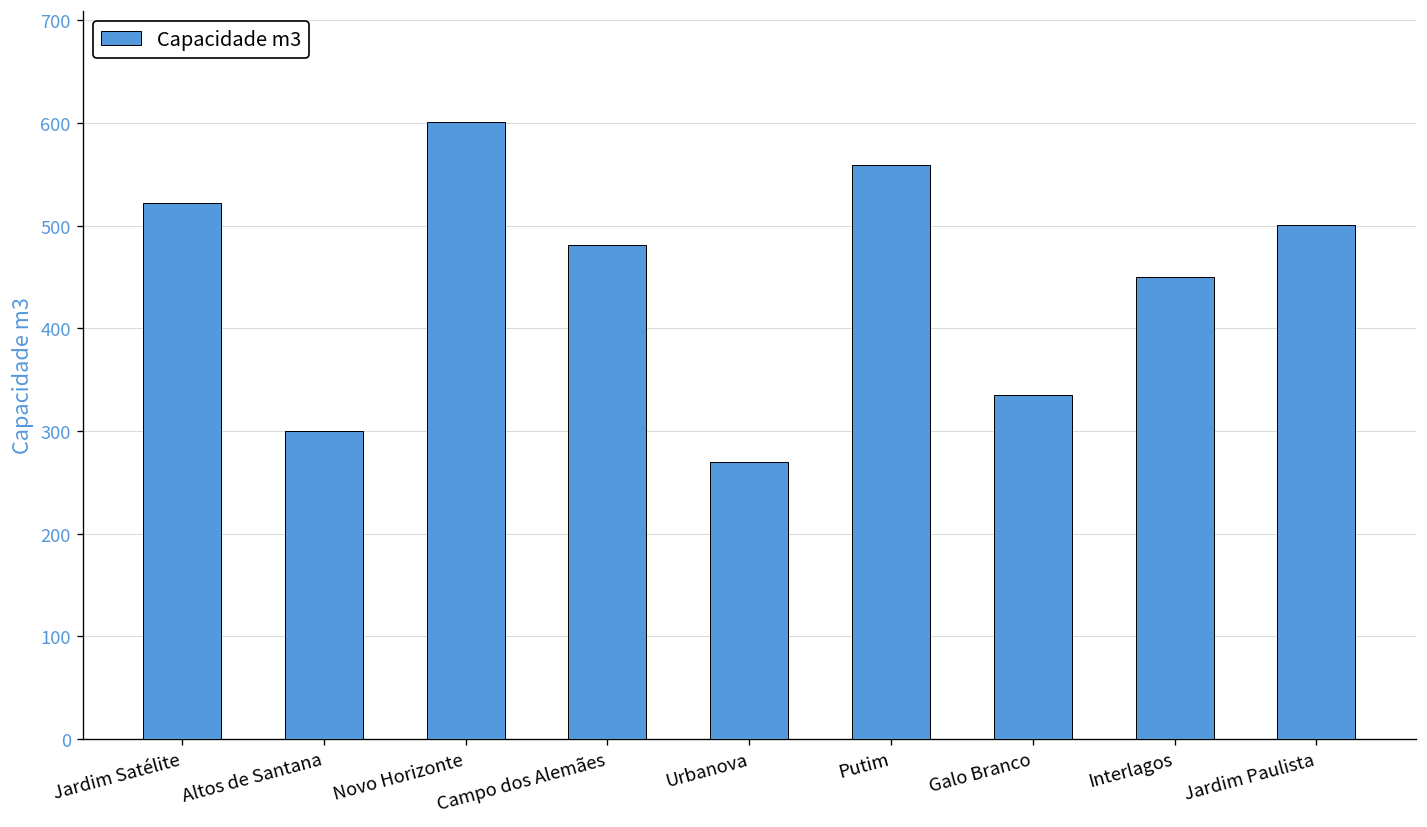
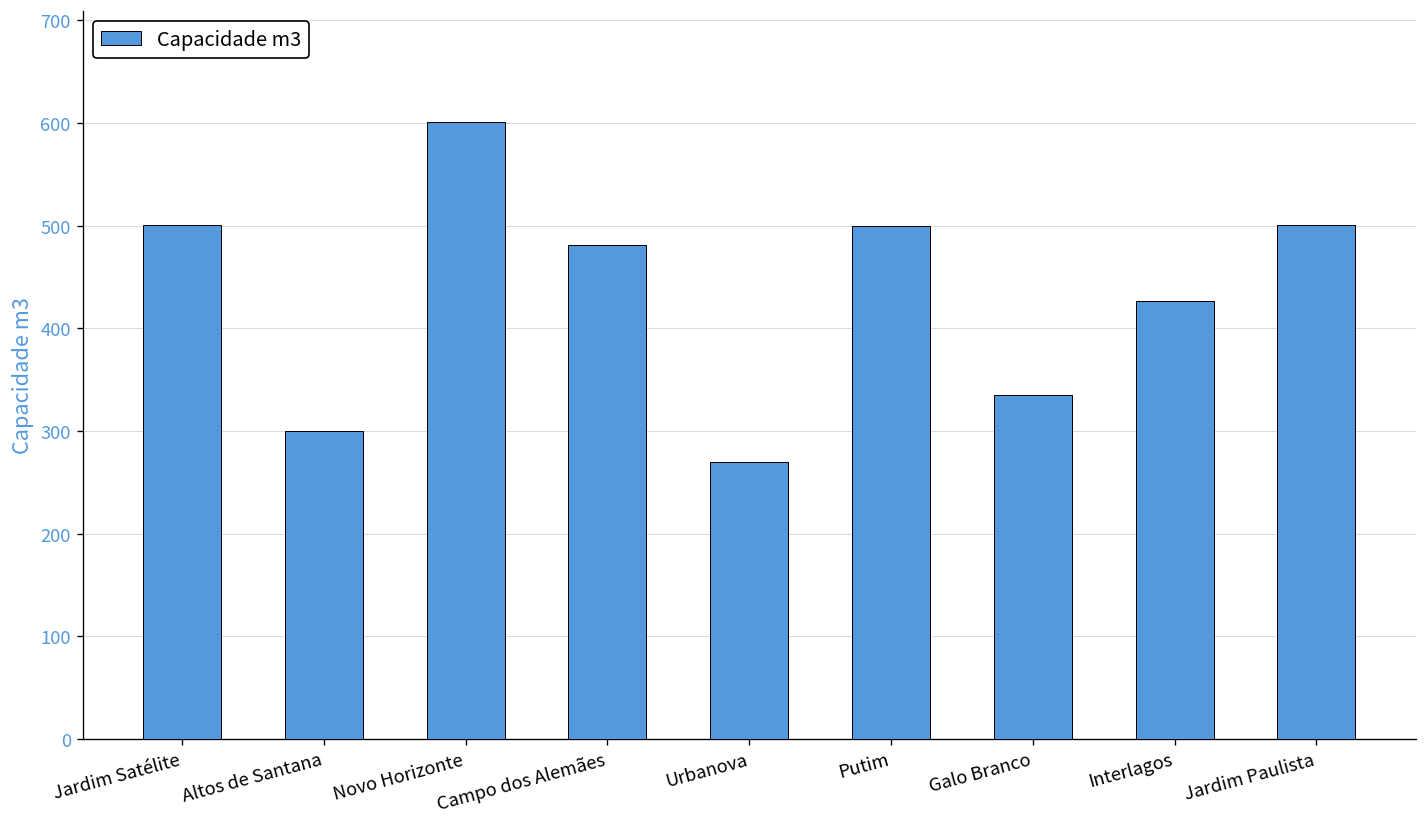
Jardim Satélite: 520 -> 500
Putim: 560 -> 500
Interlagos: 450 -> 430
